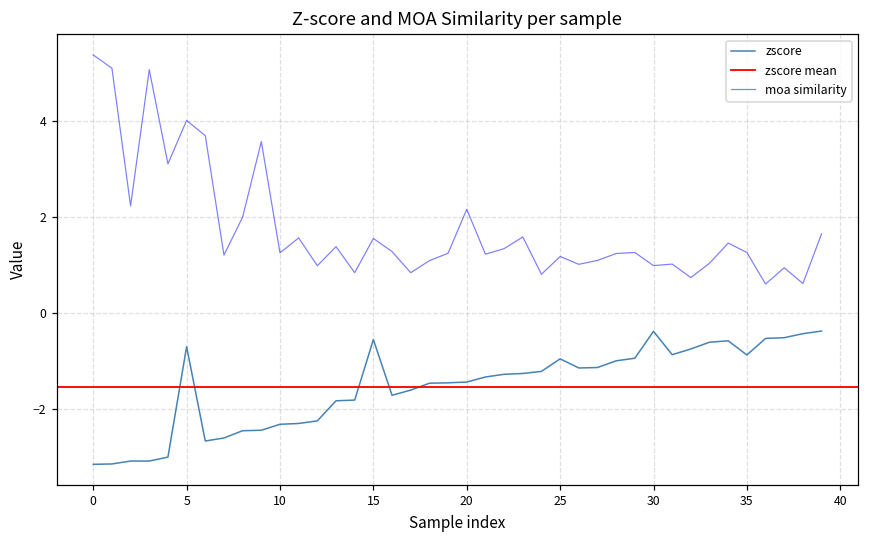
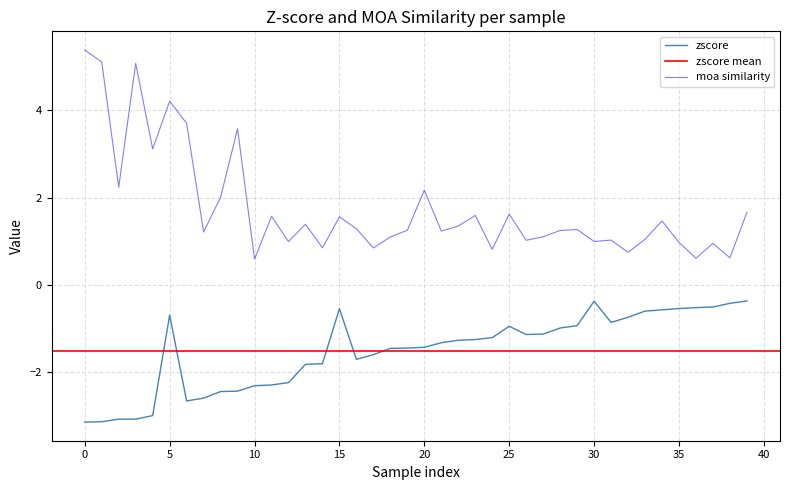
moa similarity, 5: 4.0 -> 4.2
moa similarity, 10: 1.3 -> 0.6
moa similarity, 25: 1.2 -> 1.6
zscore, 35: -0.9 -> -0.5
moa similarity, 35: 1.3 -> 1.0
